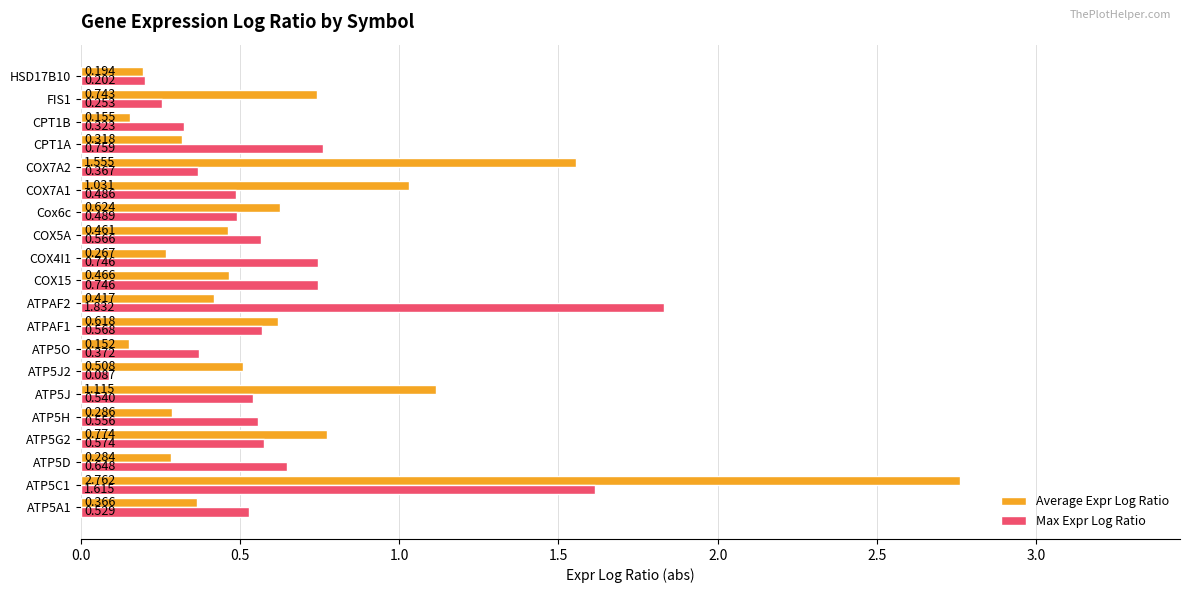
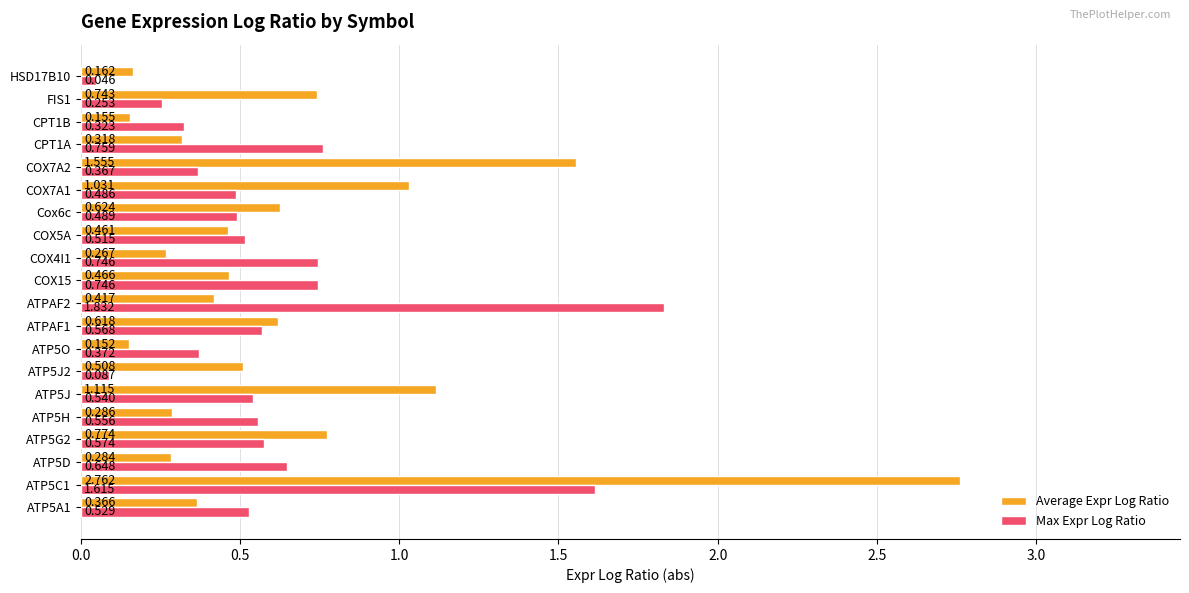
Average Expr Log Ratio, HSD17B10: 0.194 -> 0.162
Max Expr Log Ratio, HSD17B10: 0.202 -> 0.046
Max Expr Log Ratio, COX5A: 0.566 -> 0.515
